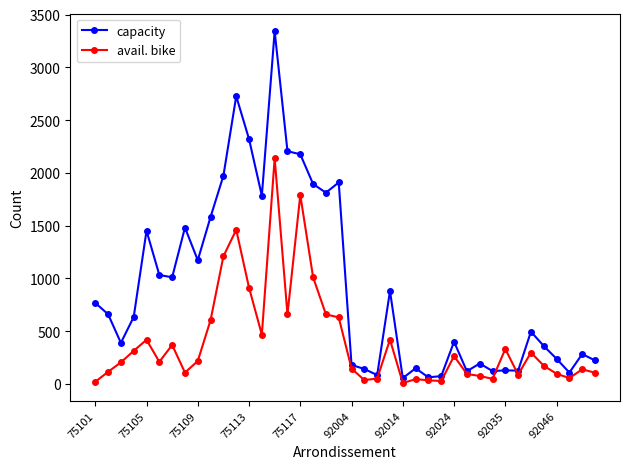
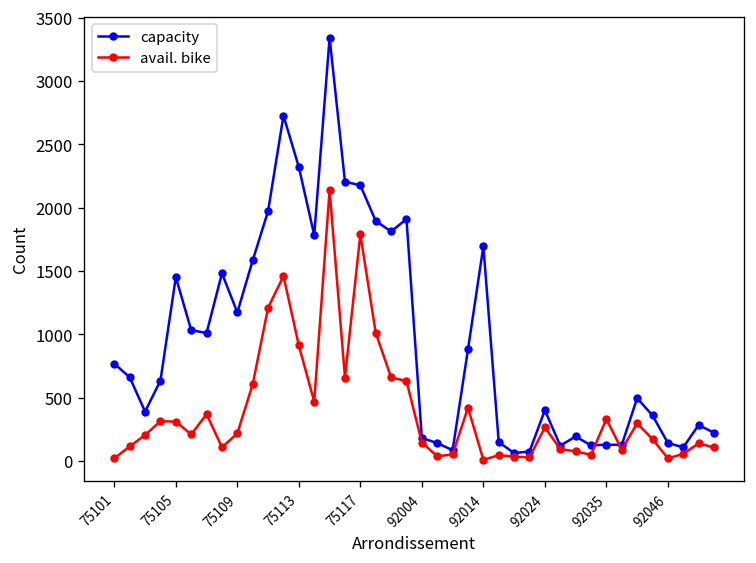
avail. bike, 75105: 420 -> 310
capacity, 92014: 60 -> 1690
capacity, 92046: 240 -> 140
avail. bike, 92046: 100 -> 20
